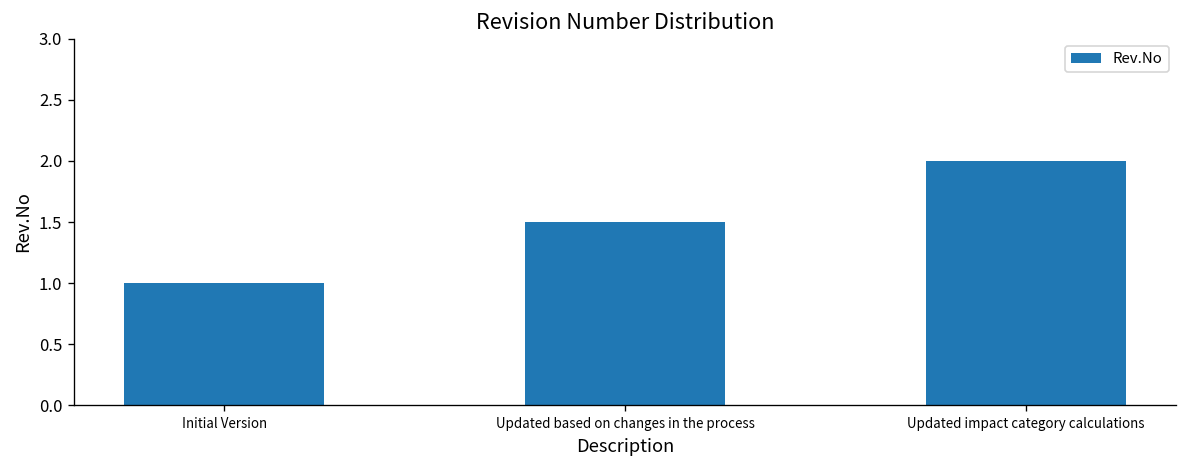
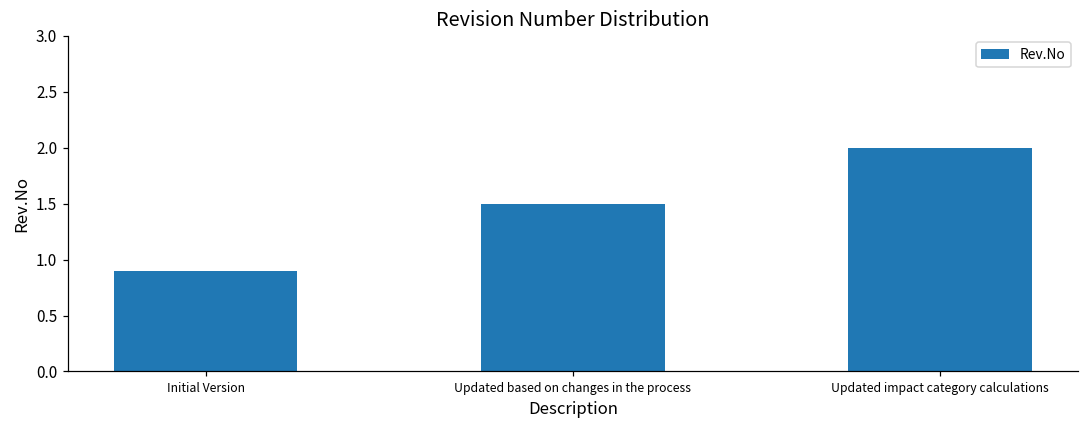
Initial Version: 1.0 -> 0.9
